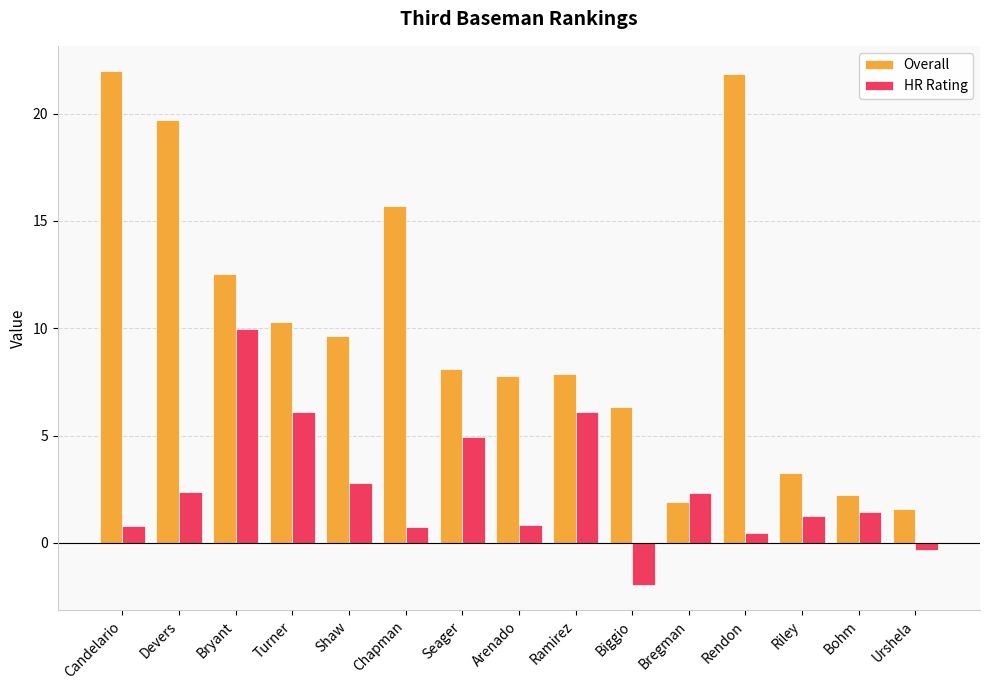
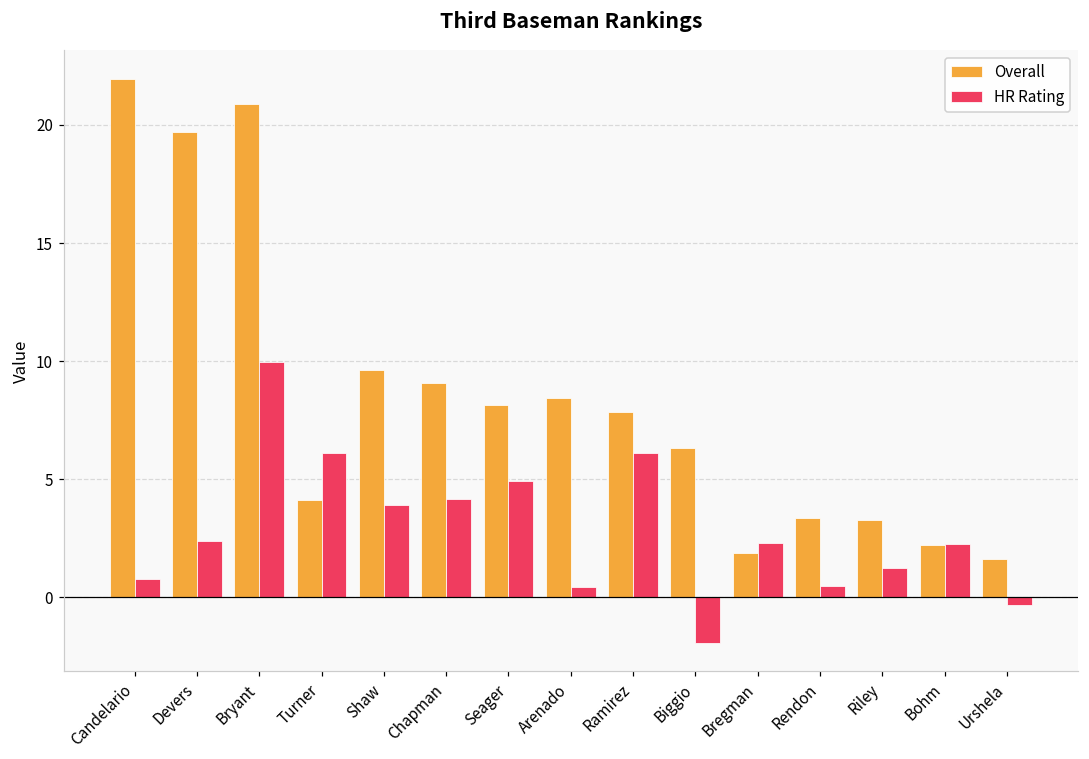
Overall, Bryant: 12.5 -> 20.9
Overall, Turner: 10.3 -> 4.1
HR Rating, Shaw: 2.8 -> 3.9
Overall, Chapman: 15.7 -> 9.1
HR Rating, Chapman: 0.7 -> 4.2
Overall, Arenado: 7.8 -> 8.4
HR Rating, Arenado: 0.8 -> 0.4
Overall, Rendon: 21.9 -> 3.4
HR Rating, Bohm: 1.4 -> 2.3
